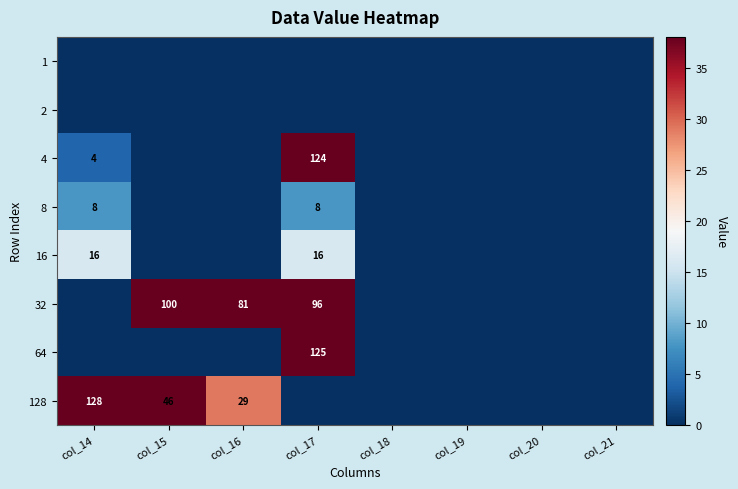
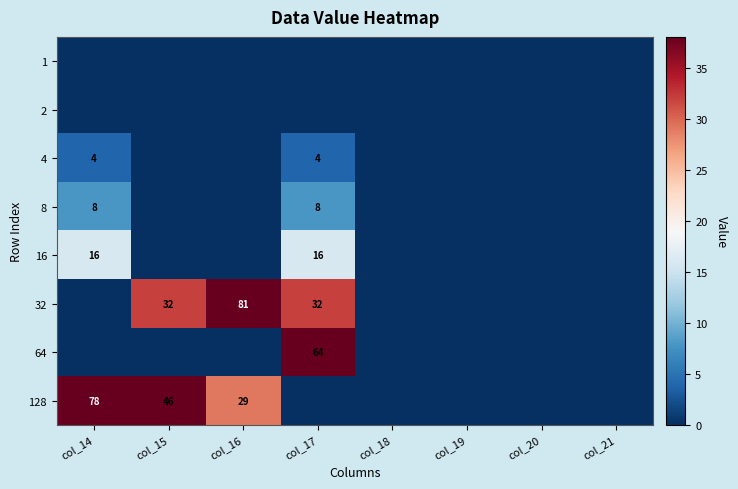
4, col_17: 124 -> 4
32, col_15: 100 -> 32
32, col_17: 96 -> 32
64, col_17: 125 -> 64
128, col_14: 128 -> 78
